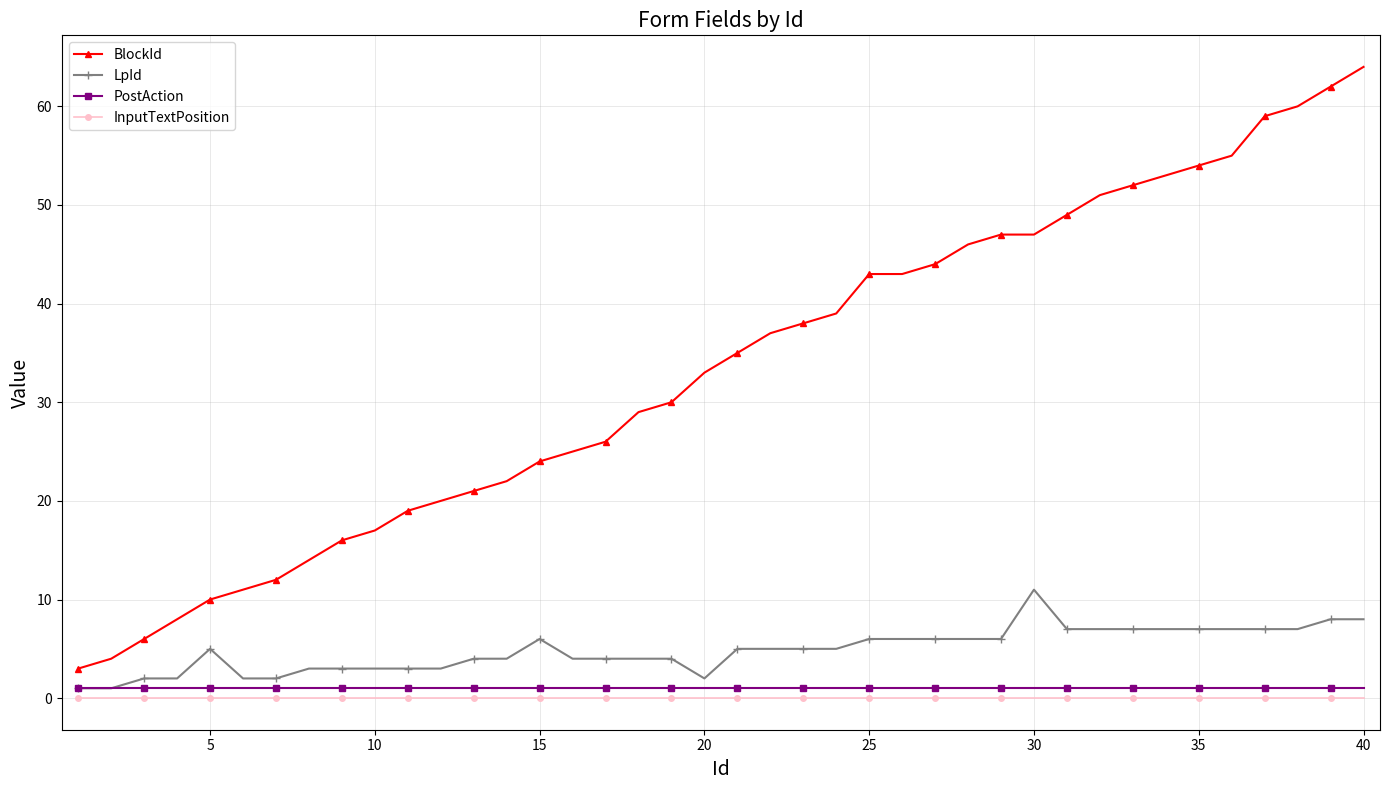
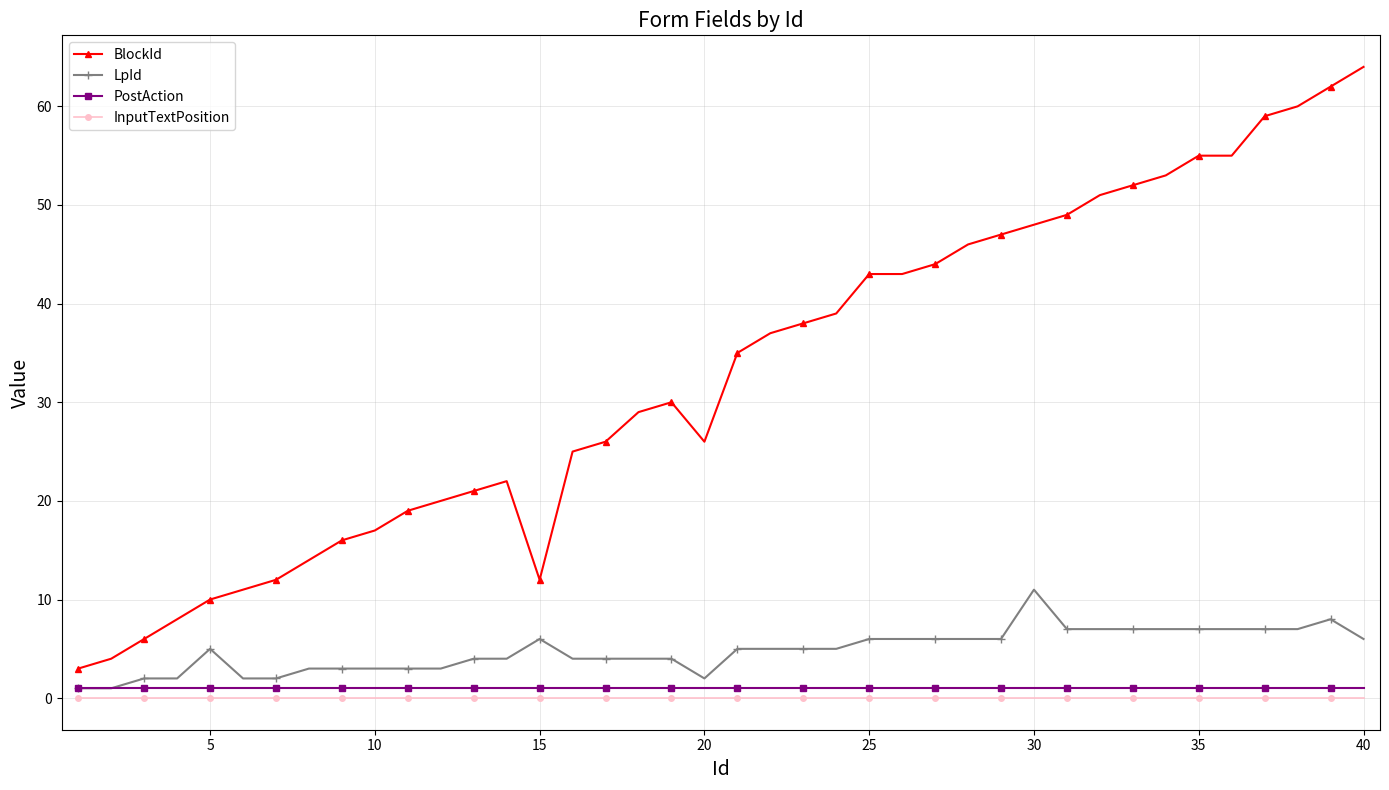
BlockId, 15: 24 -> 12
BlockId, 20: 33 -> 26
BlockId, 30: 47 -> 48
BlockId, 35: 54 -> 55
LpId, 40: 8 -> 6
